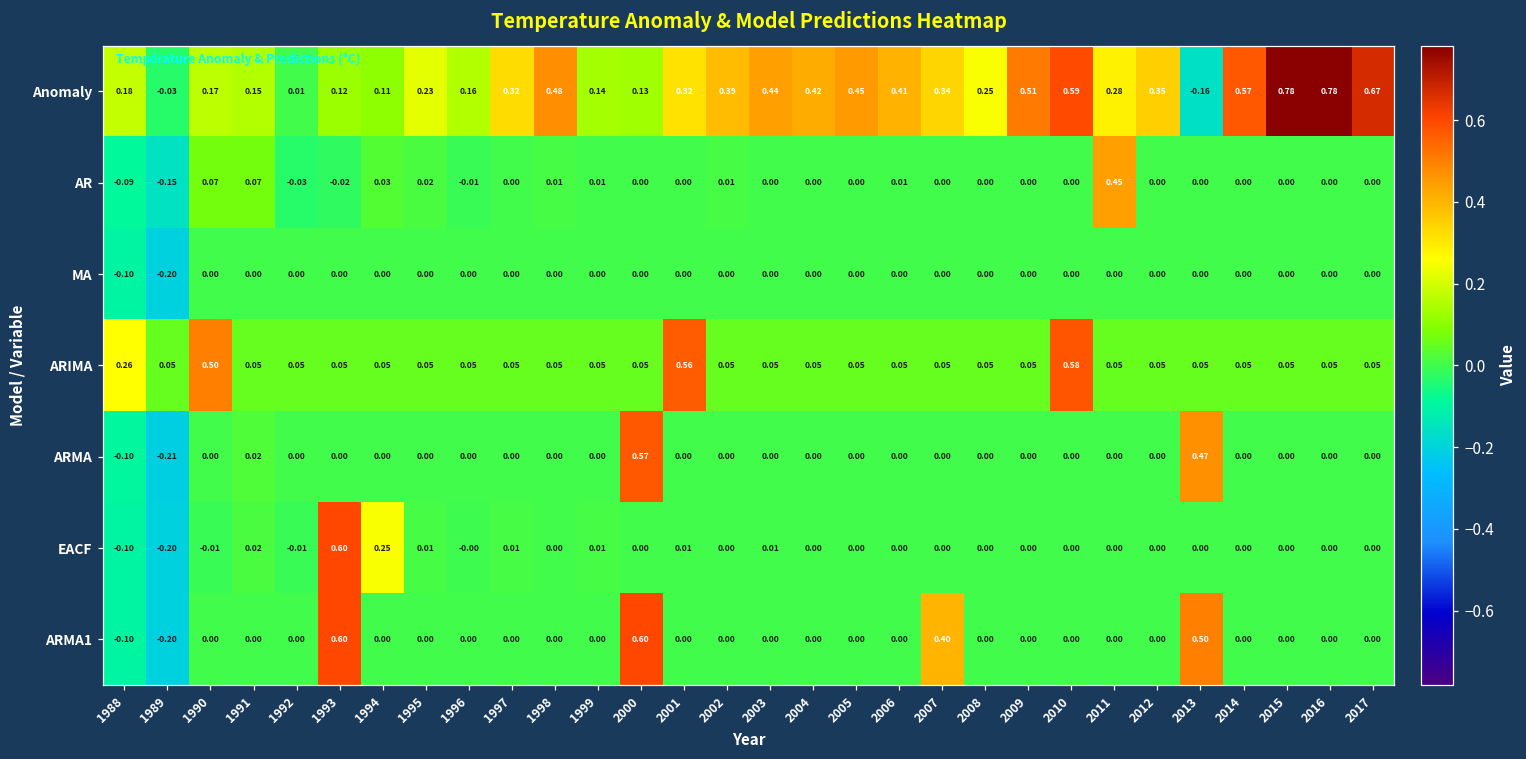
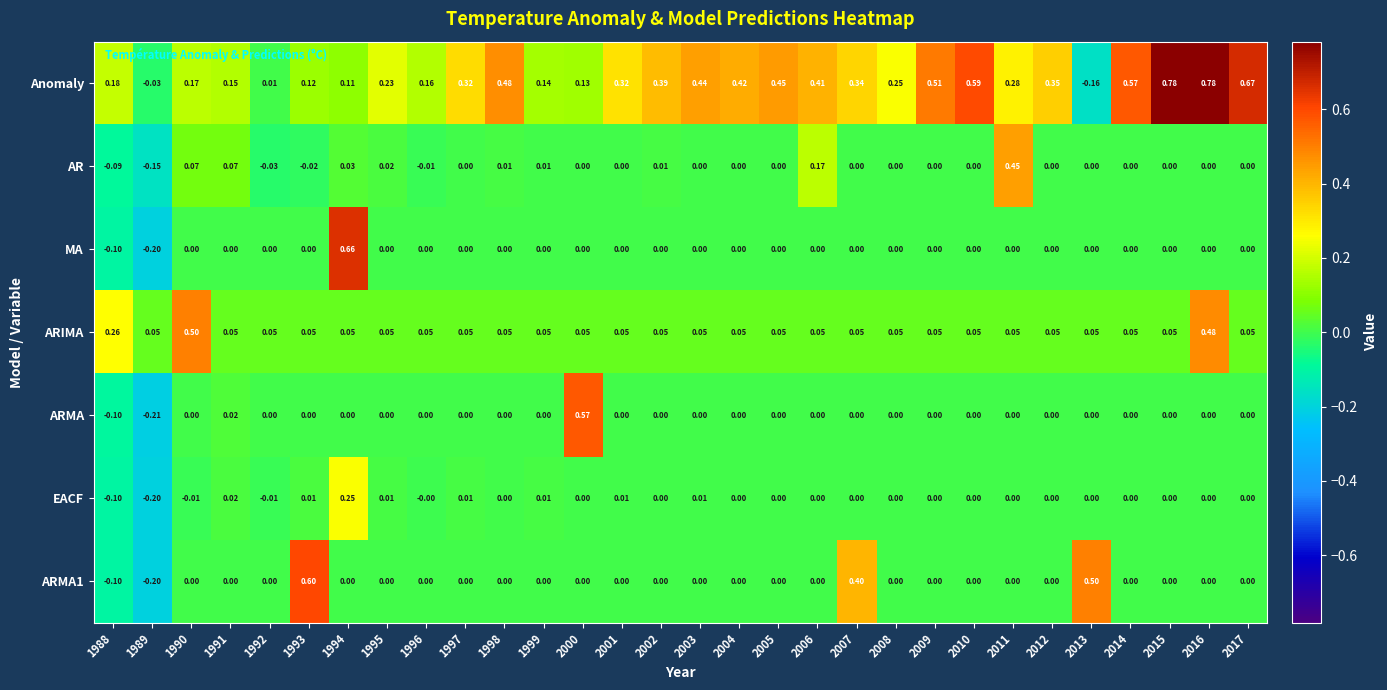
AR, 2006: 0.01 -> 0.17
MA, 1994: 0.00 -> 0.66
ARIMA, 2001: 0.56 -> 0.05
ARIMA, 2010: 0.58 -> 0.05
ARIMA, 2016: 0.05 -> 0.48
ARMA, 2013: 0.47 -> 0.00
EACF, 1993: 0.60 -> 0.01
ARMA1, 2000: 0.60 -> 0.00
